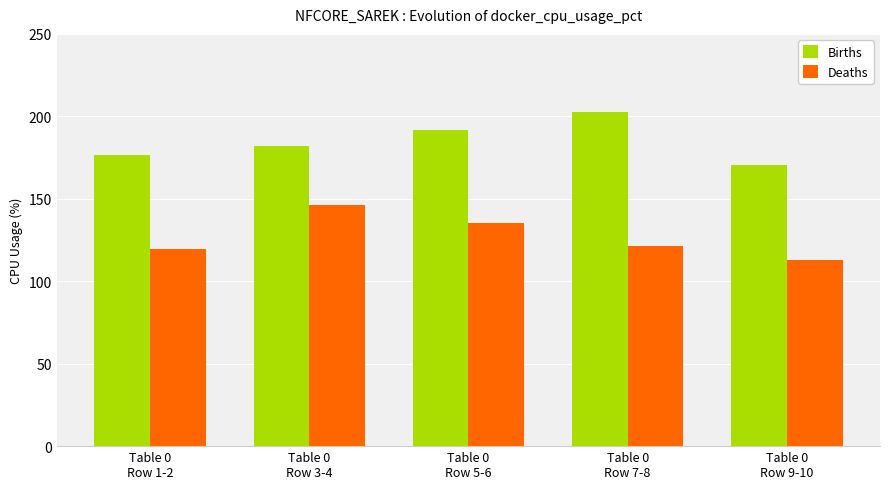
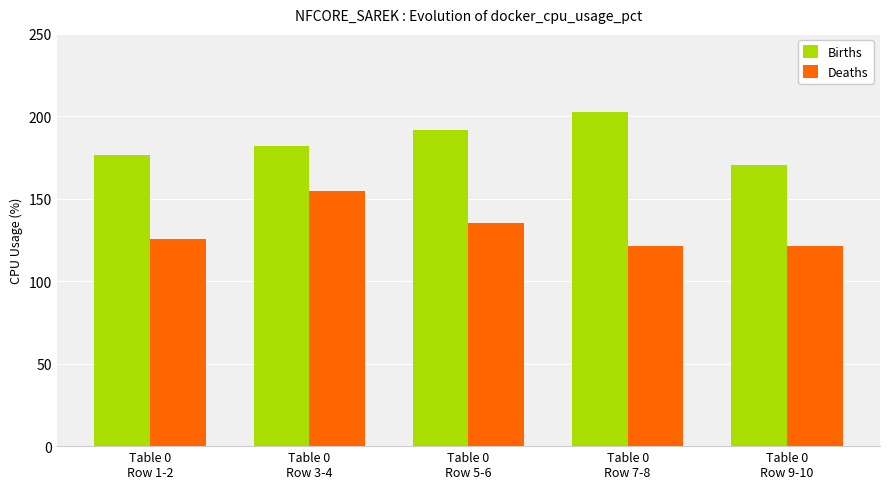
Deaths, Table 0 Row 1-2: 120 -> 125
Deaths, Table 0 Row 3-4: 146 -> 154
Deaths, Table 0 Row 9-10: 113 -> 121
